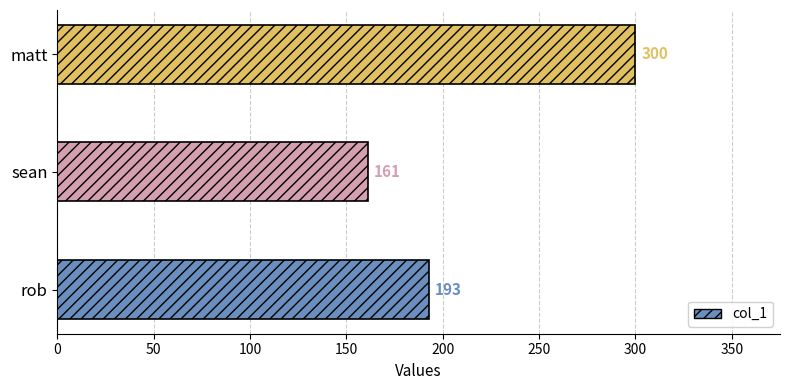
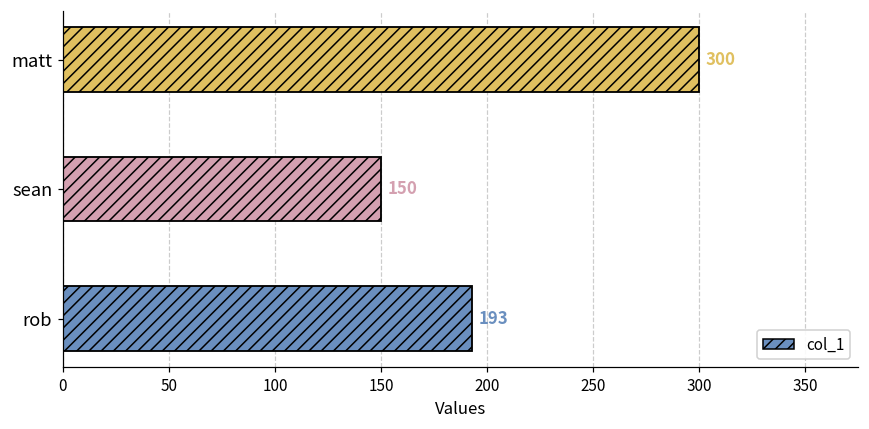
sean: 161 -> 150
